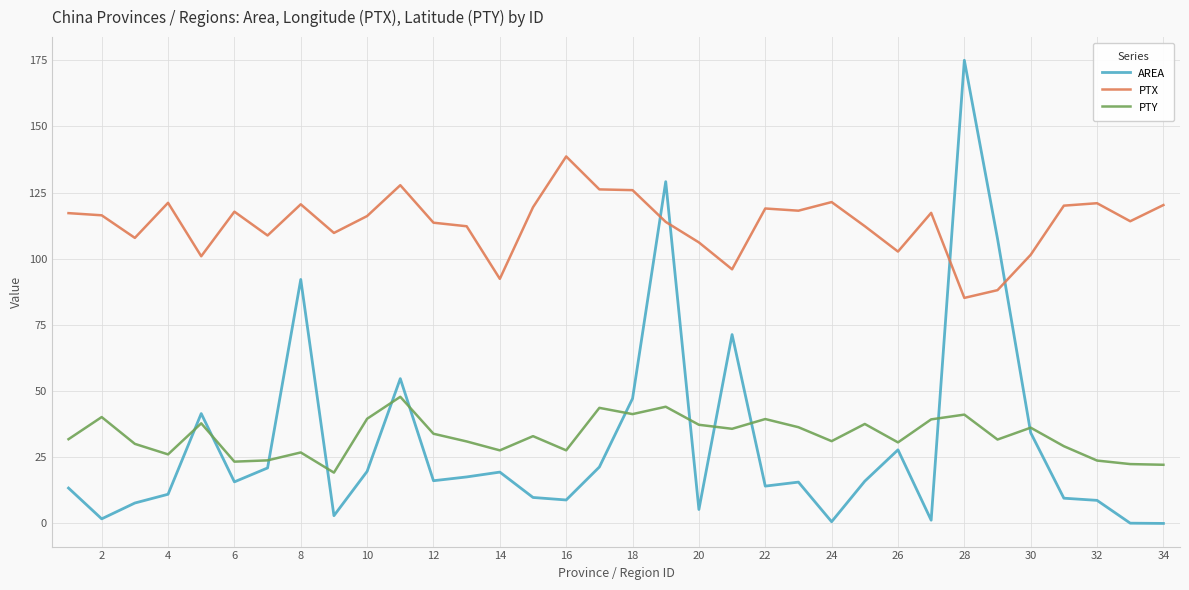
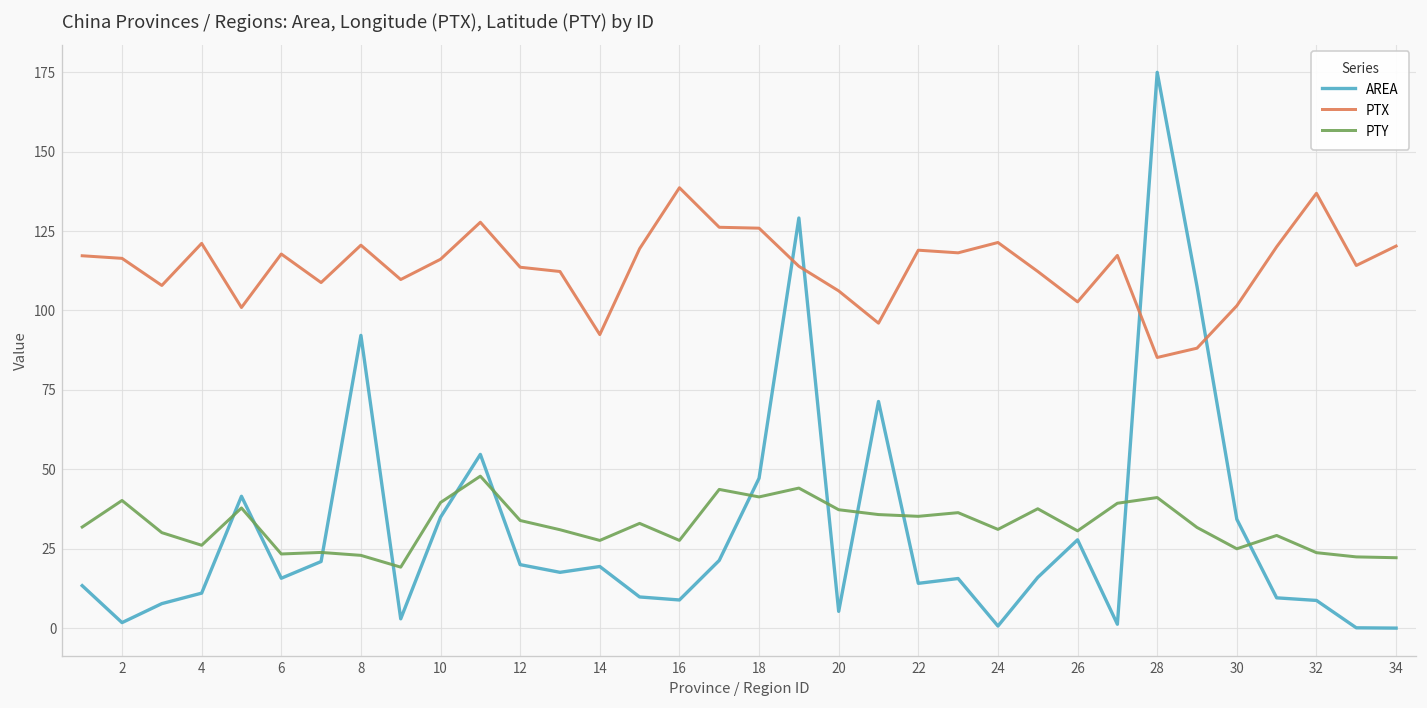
PTY, 8: 27 -> 23
AREA, 10: 20 -> 35
AREA, 12: 16 -> 20
PTY, 22: 39 -> 35
PTY, 30: 36 -> 25
PTX, 32: 121 -> 137
